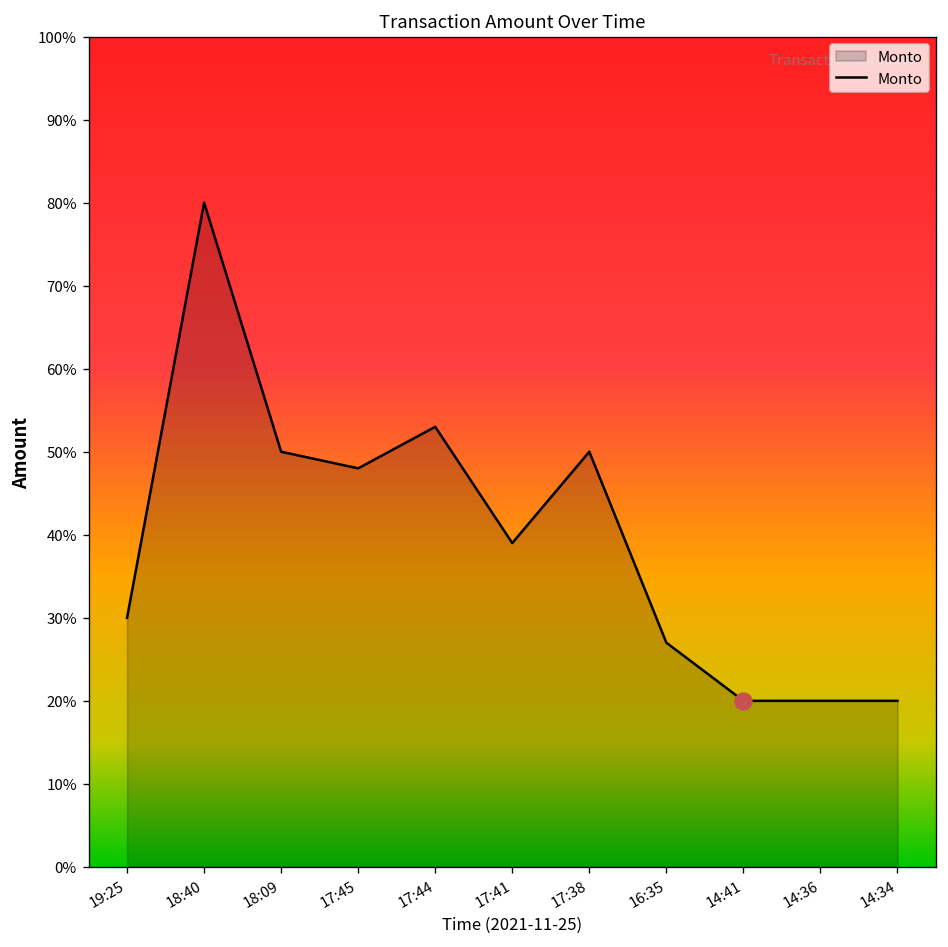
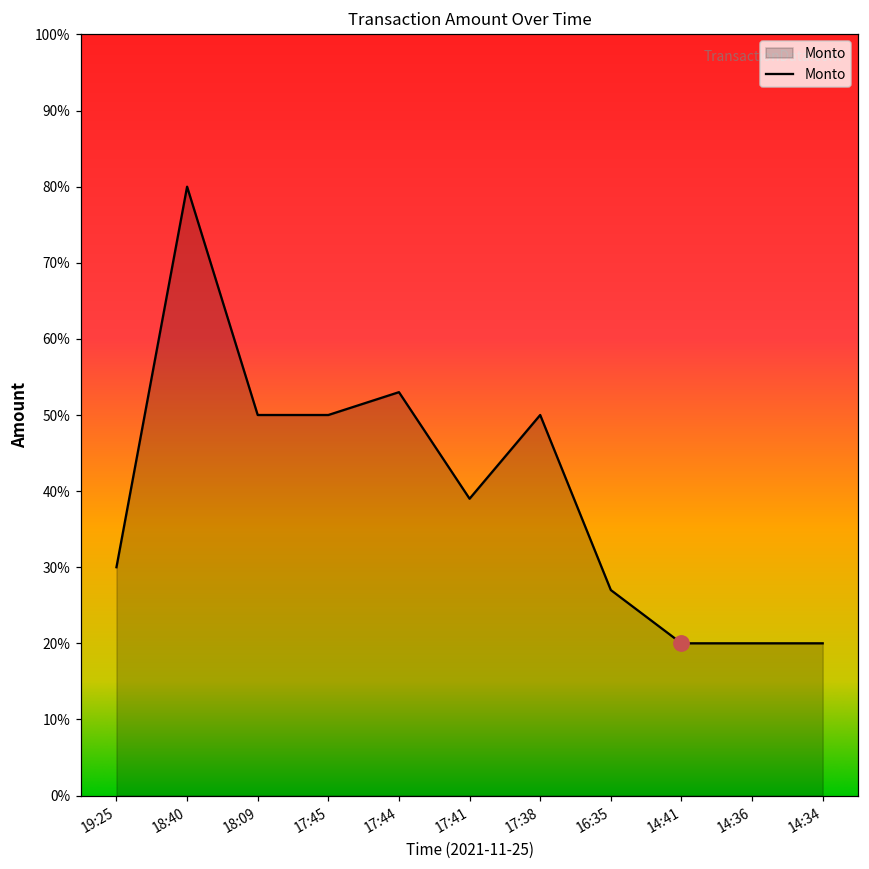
Monto, 17:45: 48% -> 50%
